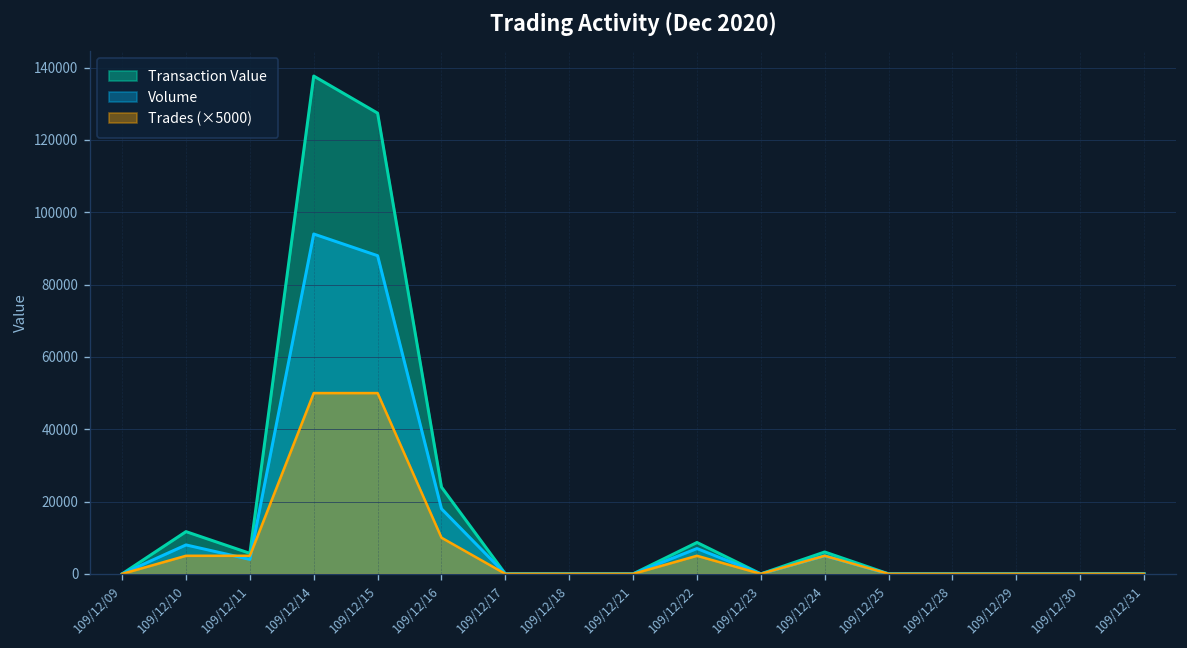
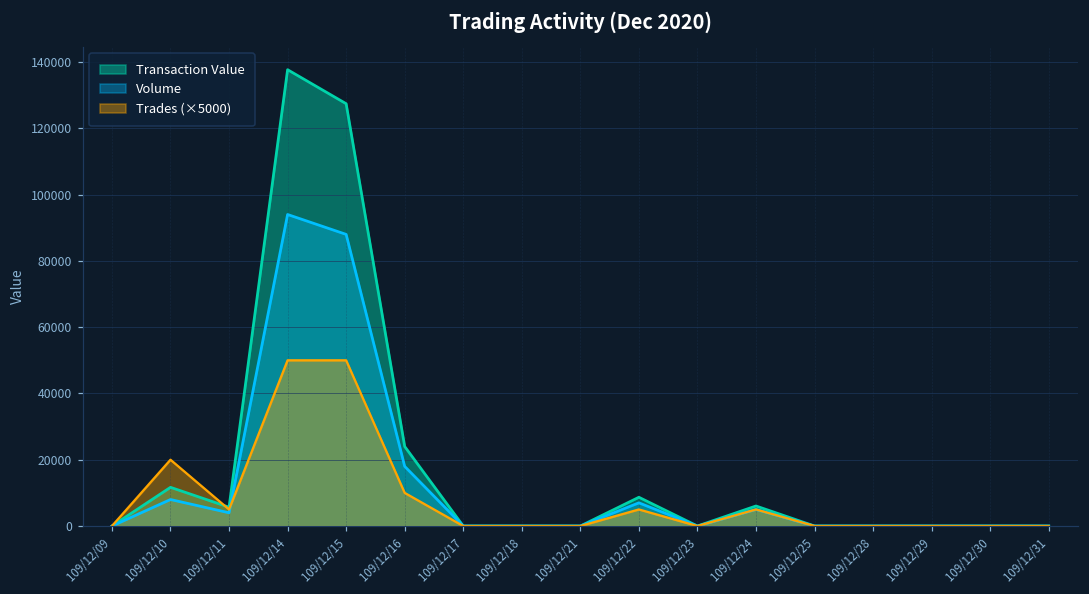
Trades (×5000), 109/12/10: 5000 -> 20000
